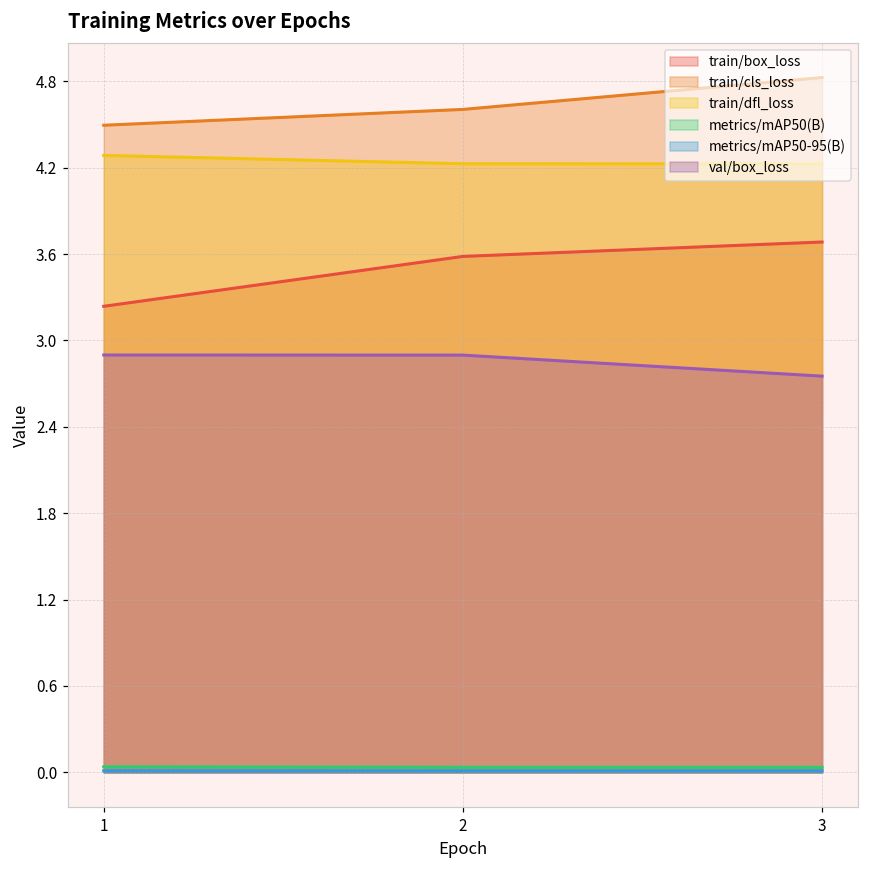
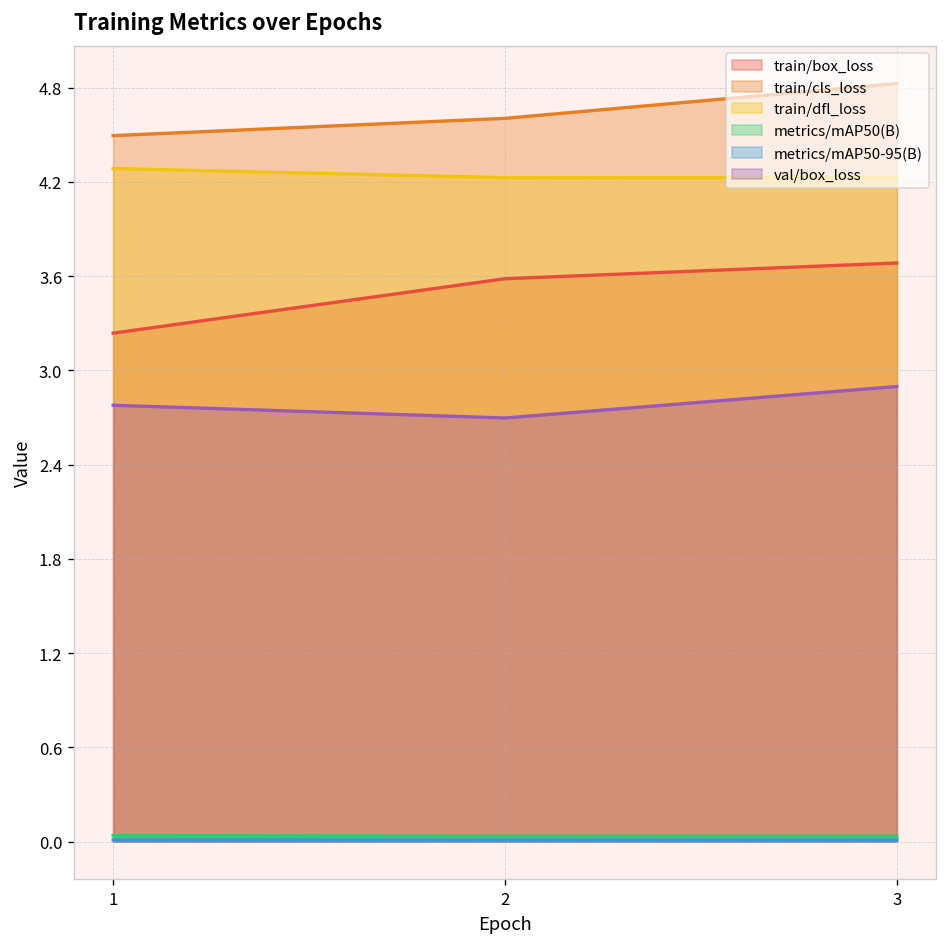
val/box_loss, 1: 2.90 -> 2.78
val/box_loss, 2: 2.90 -> 2.70
val/box_loss, 3: 2.75 -> 2.90
